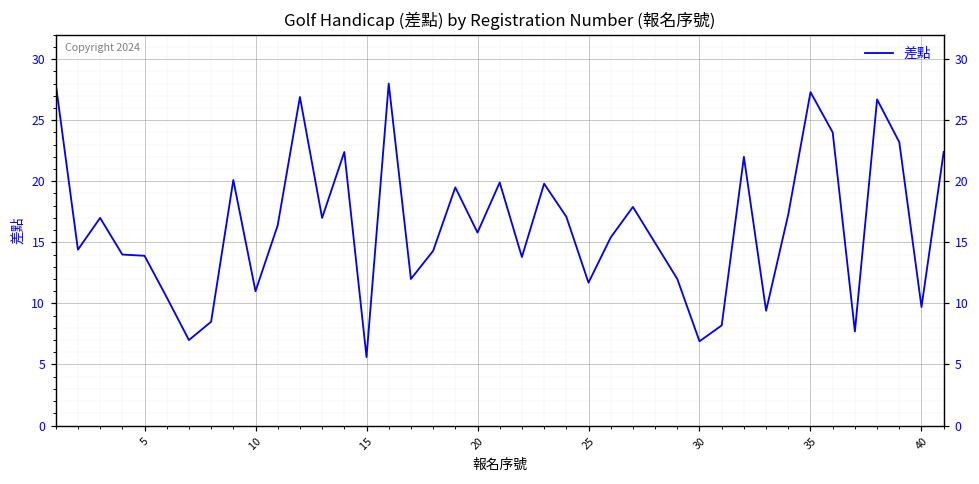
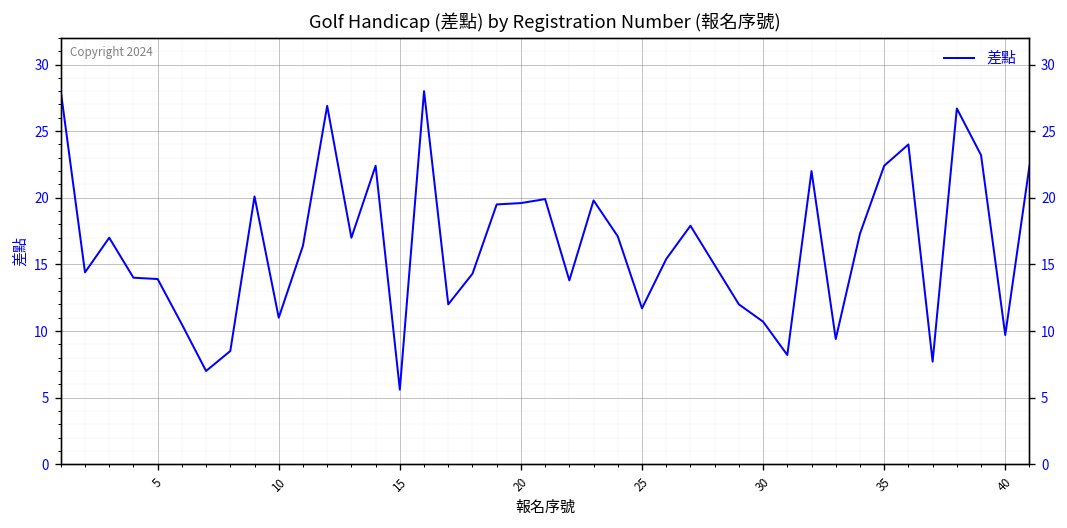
20: 15.8 -> 19.6
30: 6.9 -> 10.7
35: 27.3 -> 22.4
